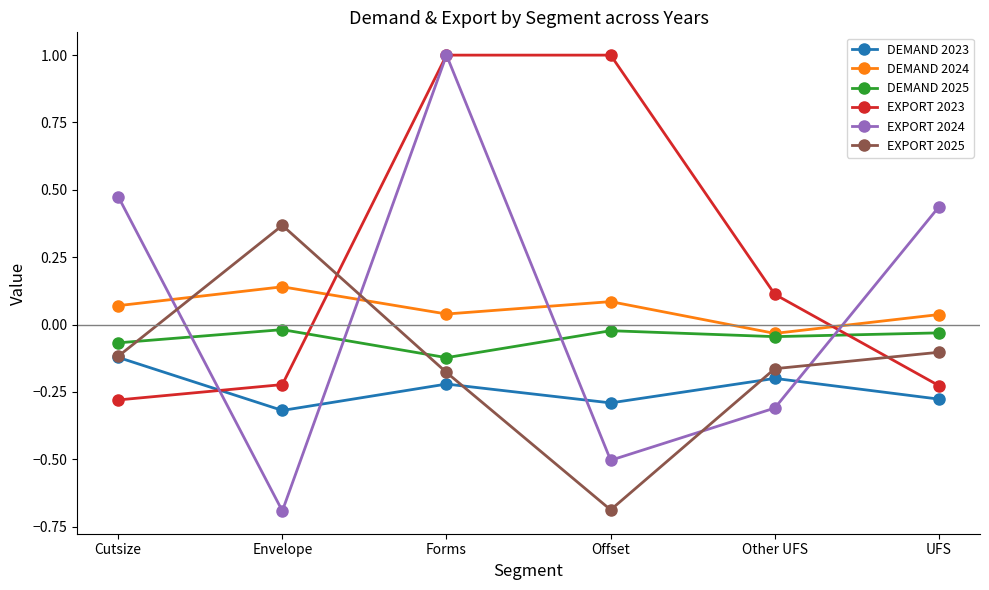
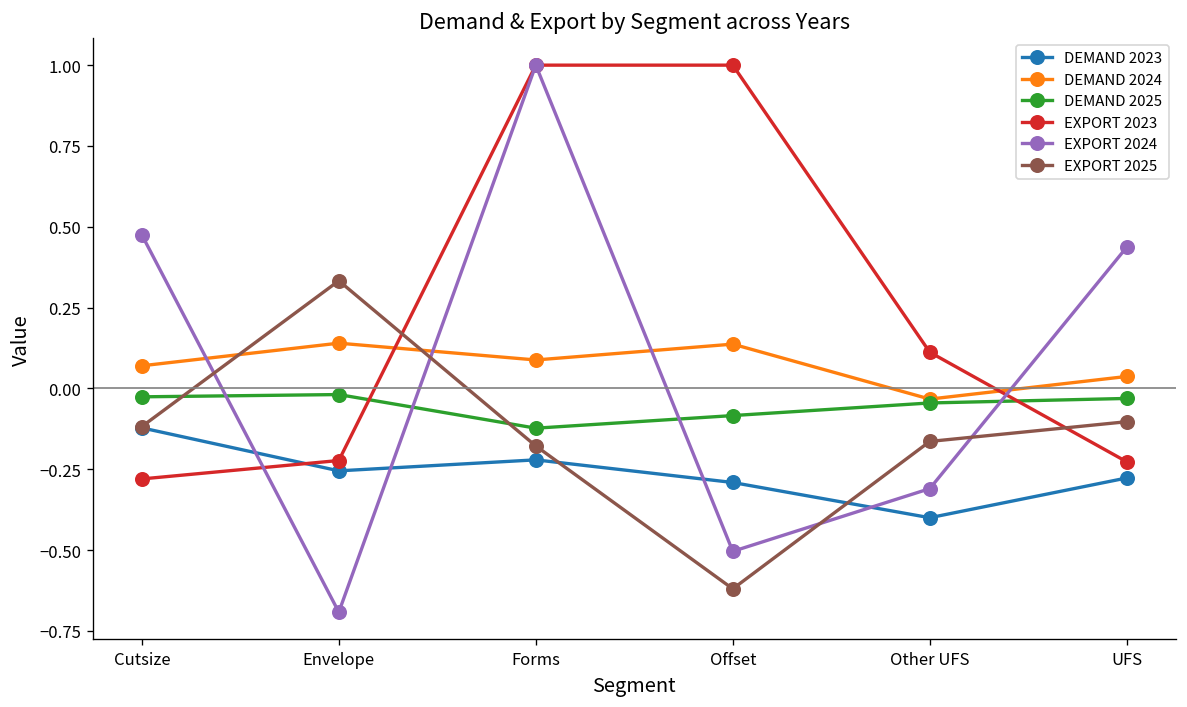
DEMAND 2025, Cutsize: -0.07 -> -0.03
DEMAND 2023, Envelope: -0.32 -> -0.26
EXPORT 2025, Envelope: 0.37 -> 0.33
DEMAND 2024, Forms: 0.04 -> 0.09
DEMAND 2024, Offset: 0.09 -> 0.14
DEMAND 2025, Offset: -0.02 -> -0.08
EXPORT 2025, Offset: -0.69 -> -0.62
DEMAND 2023, Other UFS: -0.2 -> -0.4
